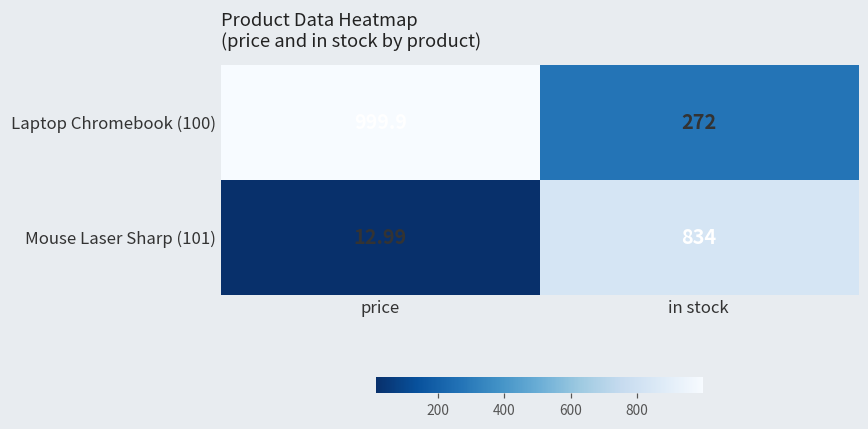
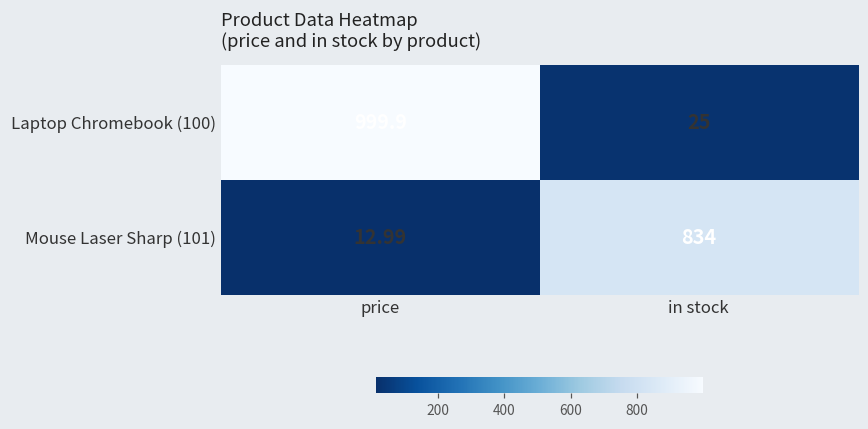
Laptop Chromebook (100), in stock: 272 -> 25
